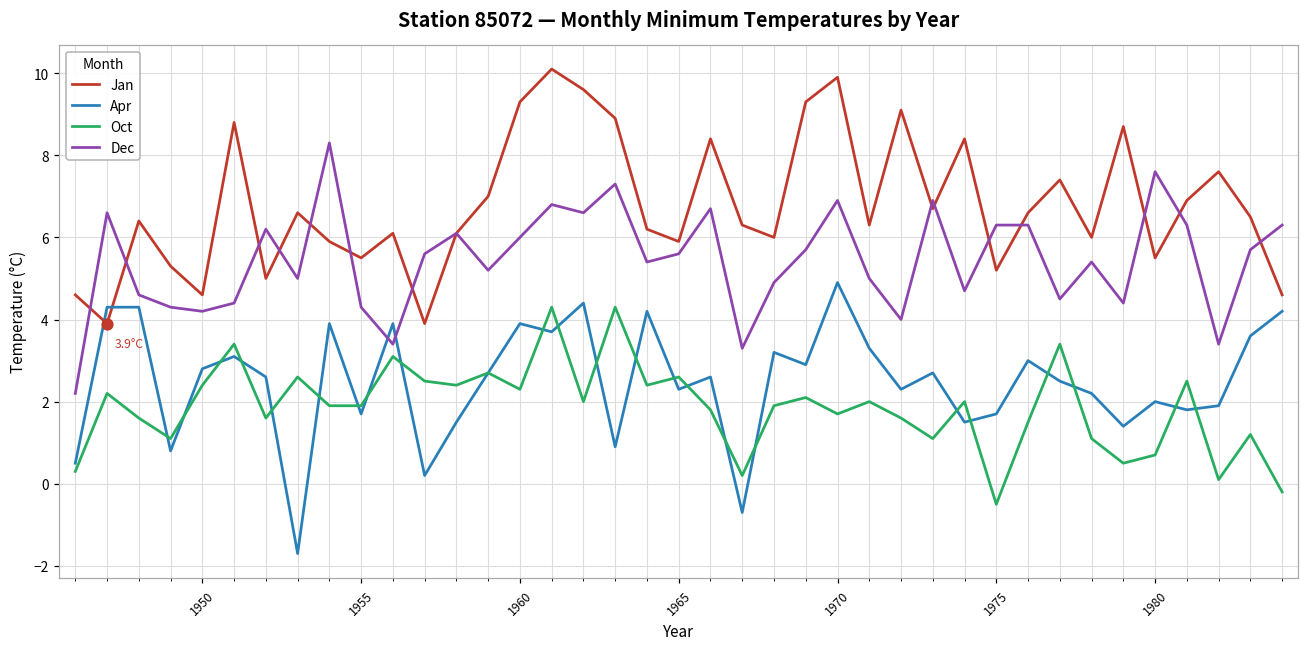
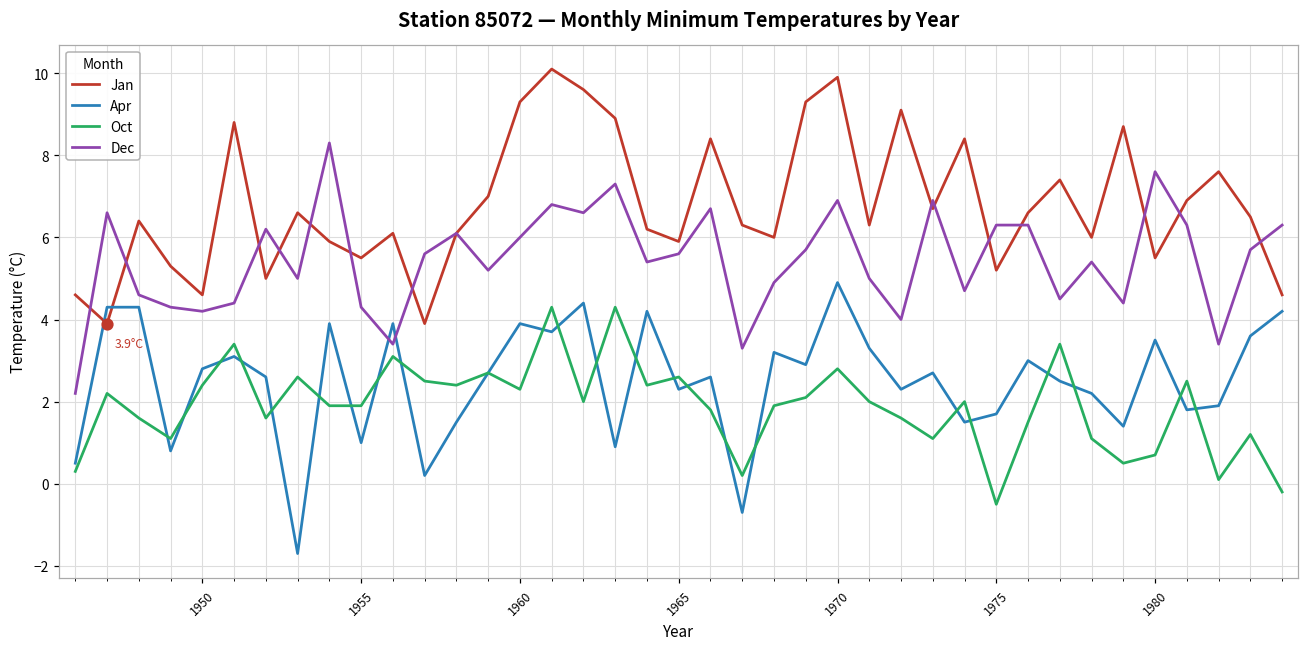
Apr, 1955: 1.7 -> 1.0
Oct, 1970: 1.7 -> 2.8
Apr, 1980: 2.0 -> 3.5
